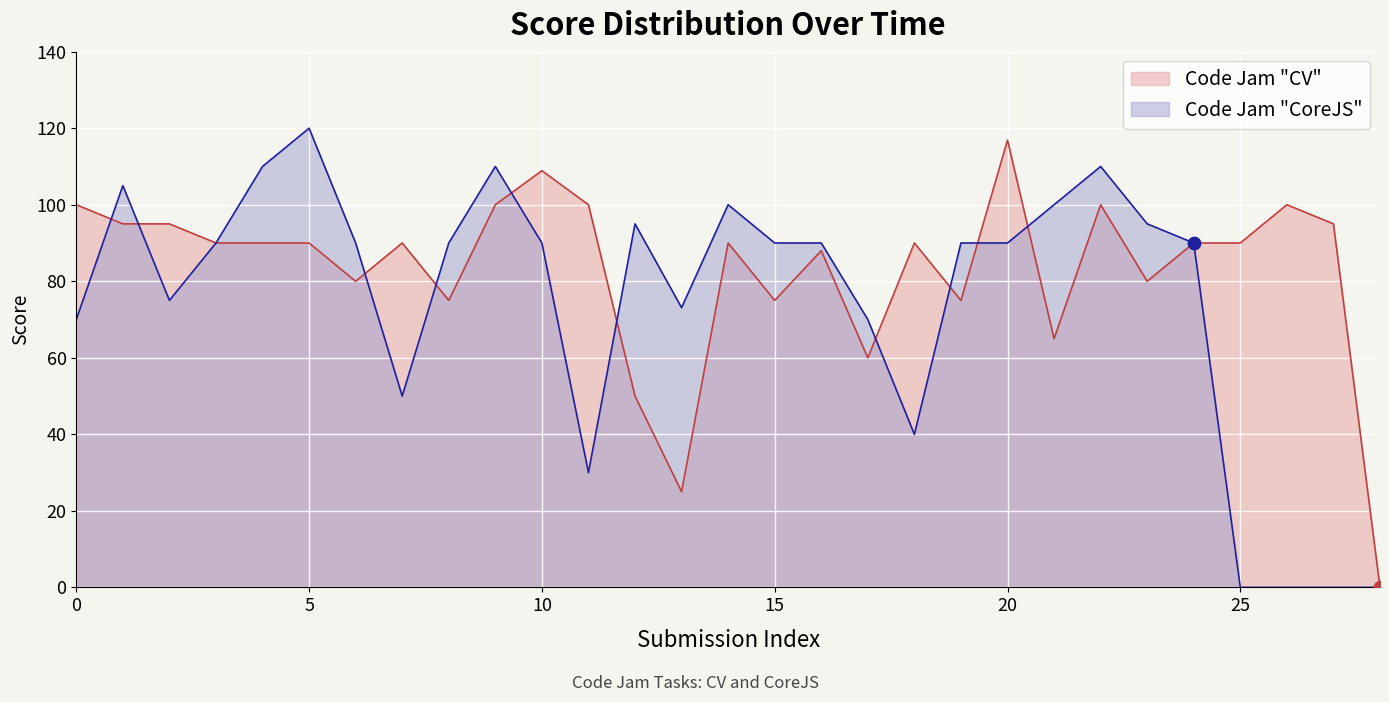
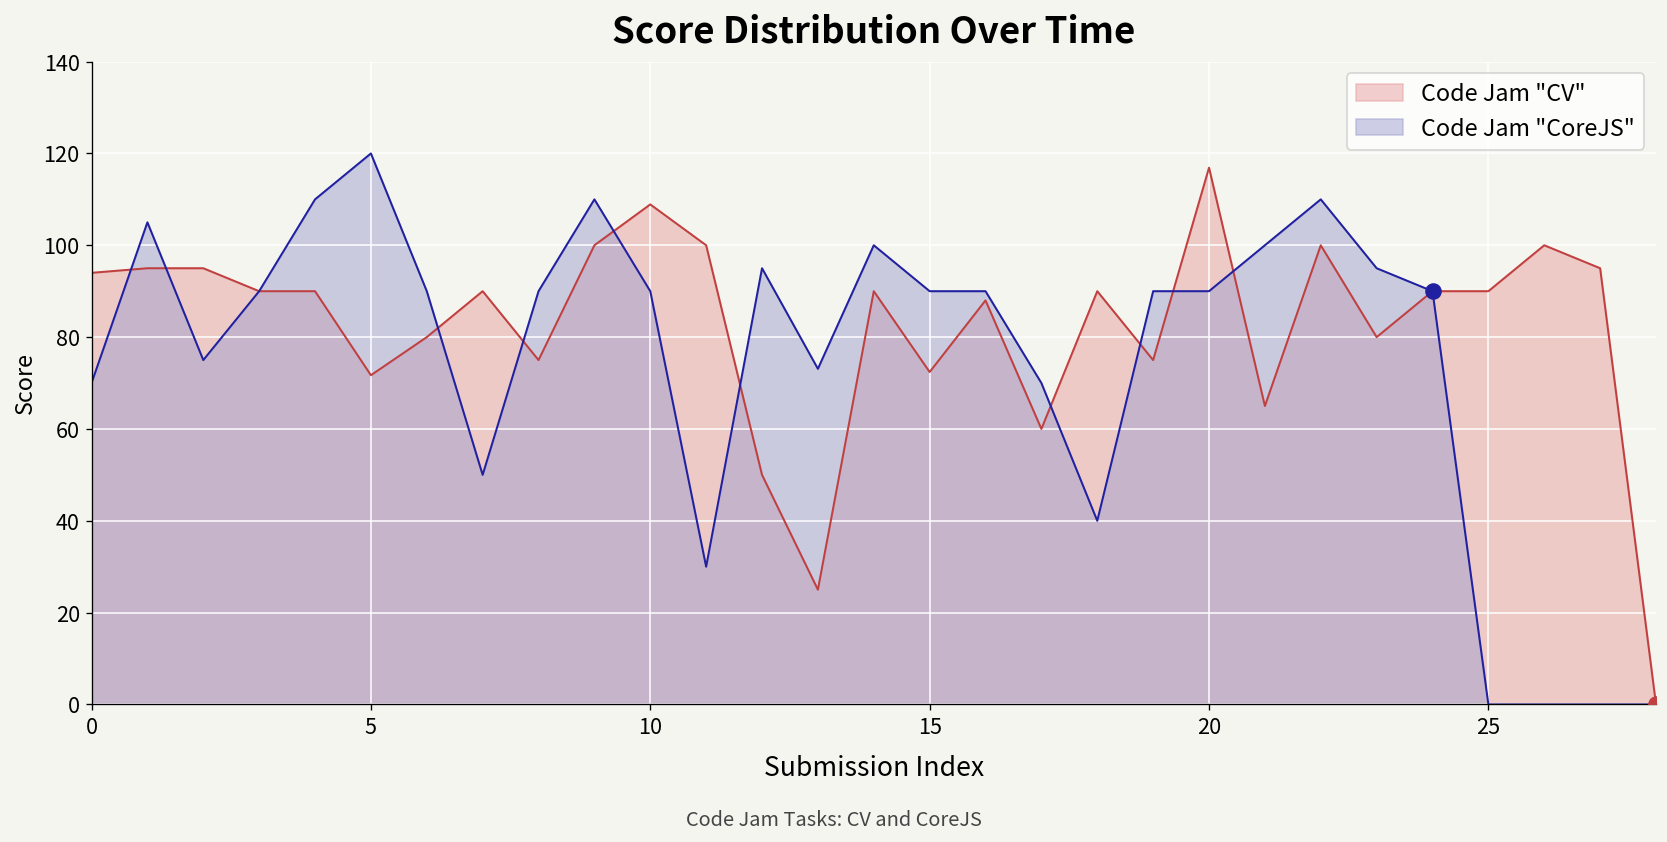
Code Jam "CV", 0: 100 -> 94
Code Jam "CV", 5: 90 -> 72
Code Jam "CV", 15: 75 -> 72
